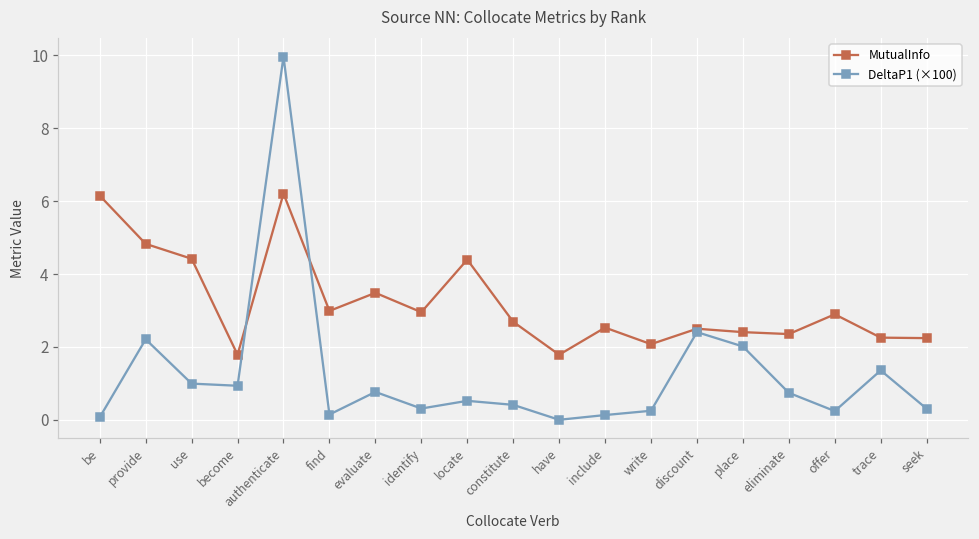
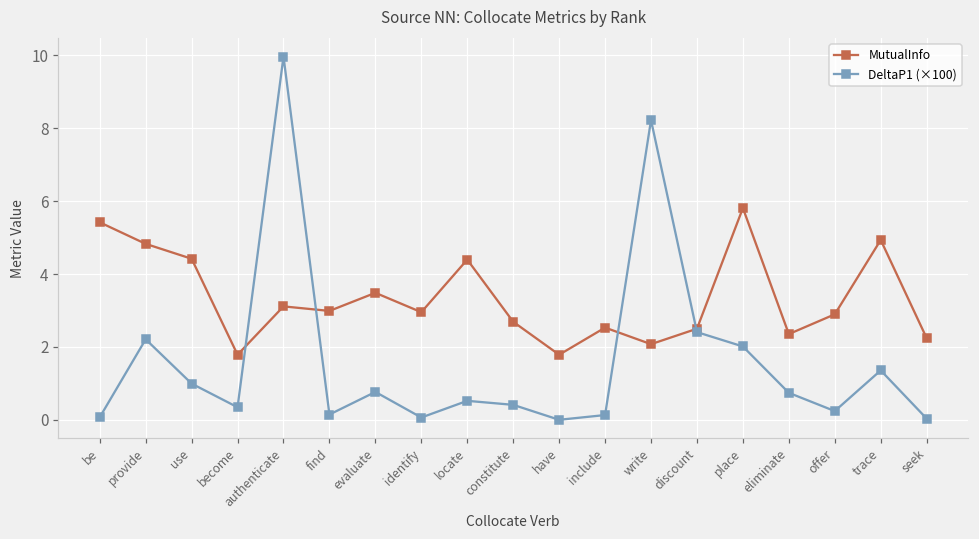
MutualInfo, be: 6.2 -> 5.4
DeltaP1 (×100), become: 0.9 -> 0.3
MutualInfo, authenticate: 6.2 -> 3.1
DeltaP1 (×100), identify: 0.3 -> 0.1
DeltaP1 (×100), write: 0.3 -> 8.2
MutualInfo, place: 2.4 -> 5.8
MutualInfo, trace: 2.3 -> 4.9
DeltaP1 (×100), seek: 0.3 -> 0.0
